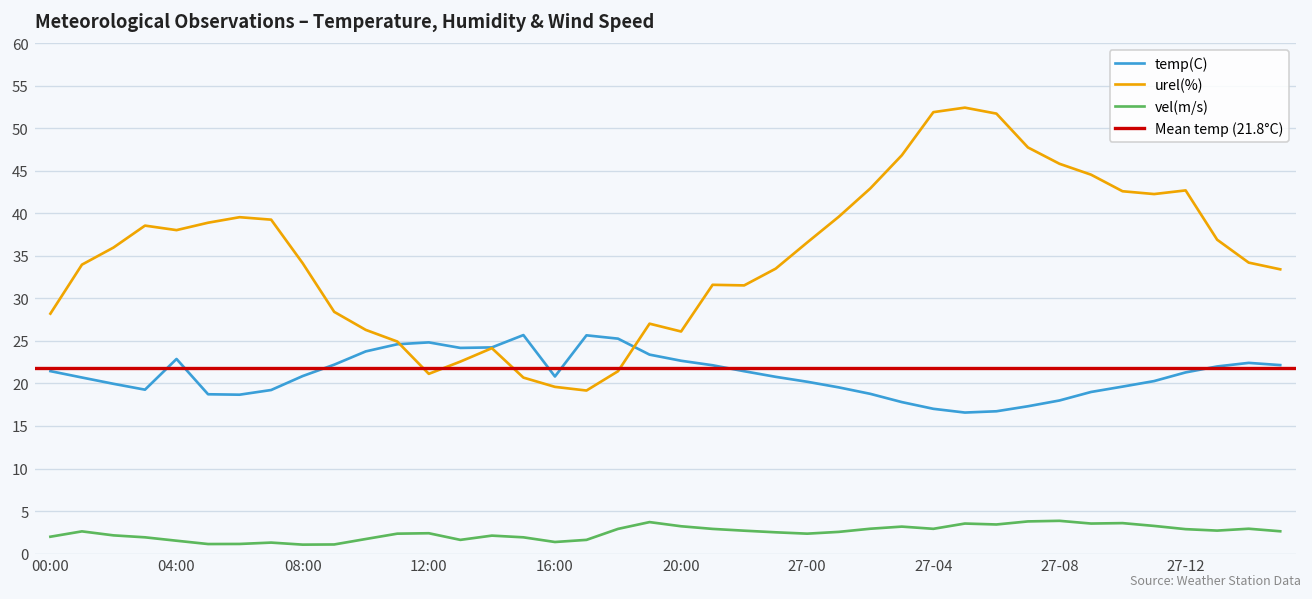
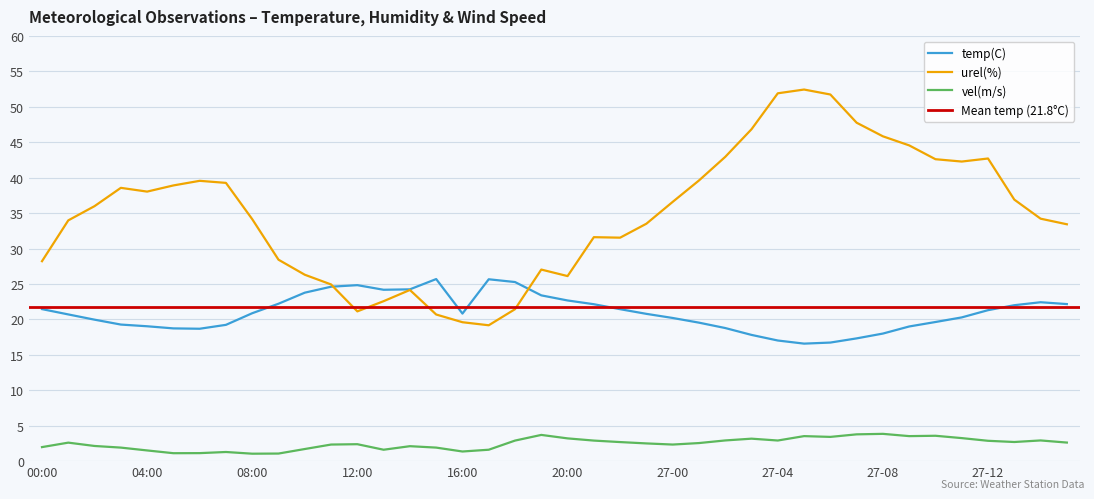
temp(C), 04:00: 23 -> 19
